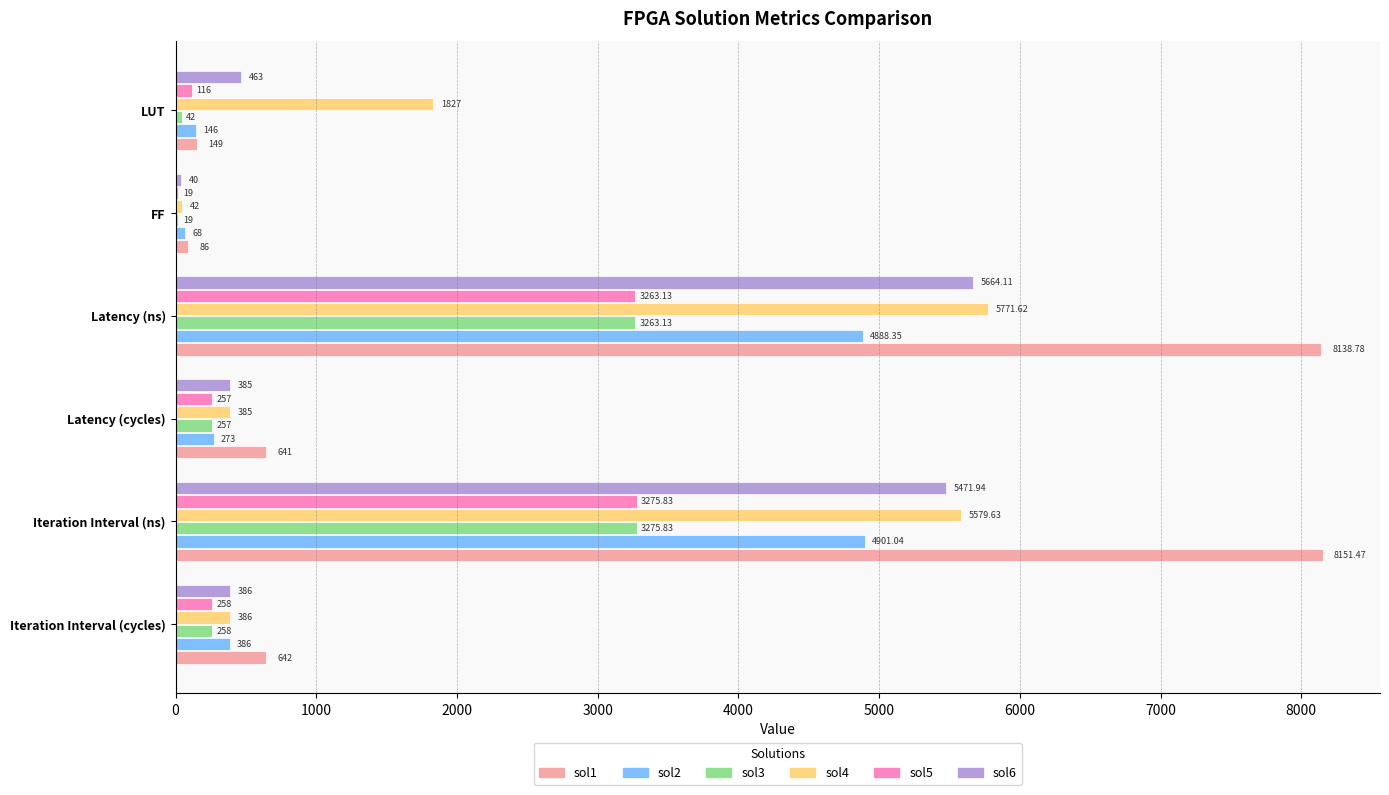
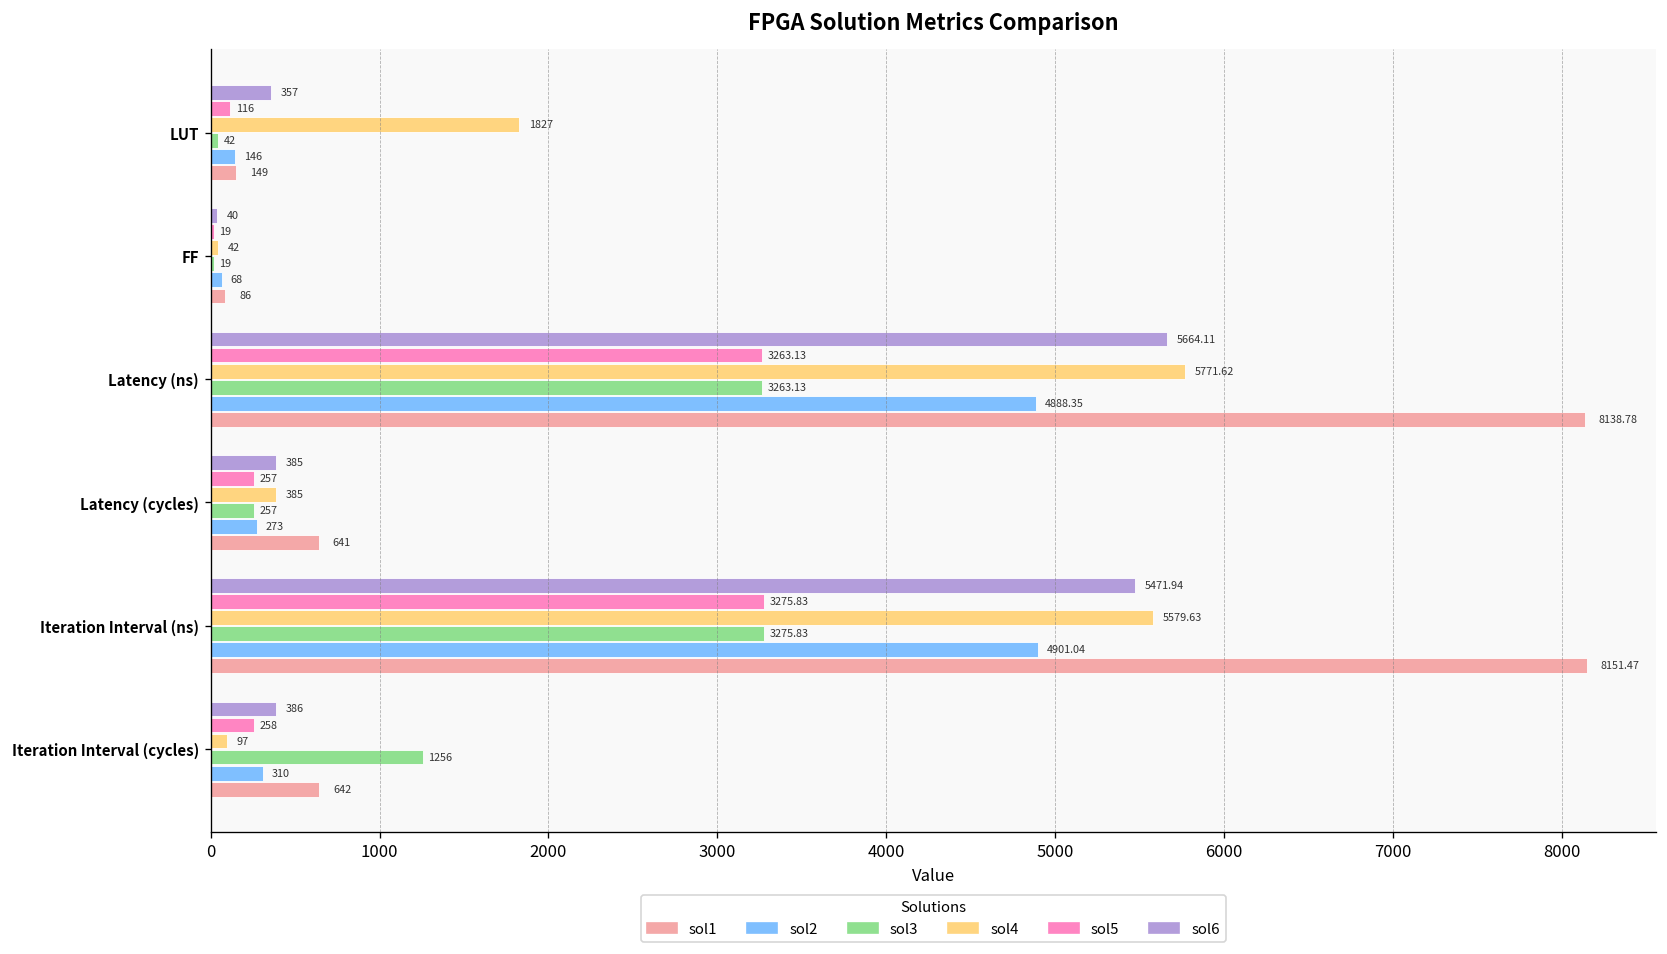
sol6, LUT: 463 -> 357
sol4, Iteration Interval (cycles): 386 -> 97
sol3, Iteration Interval (cycles): 258 -> 1256
sol2, Iteration Interval (cycles): 386 -> 310
